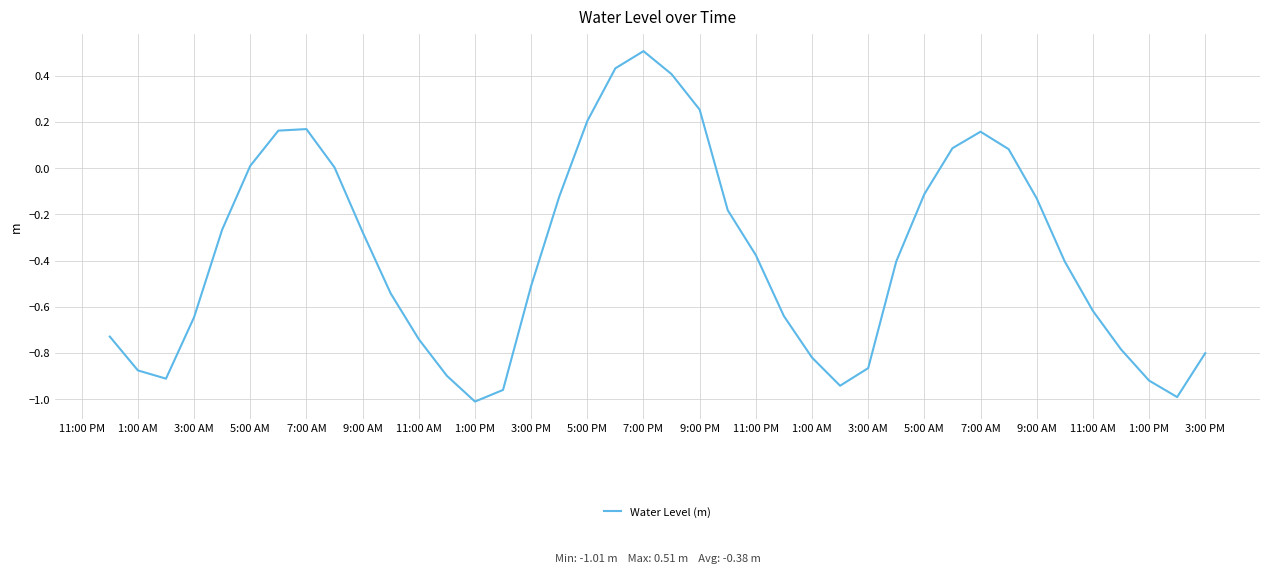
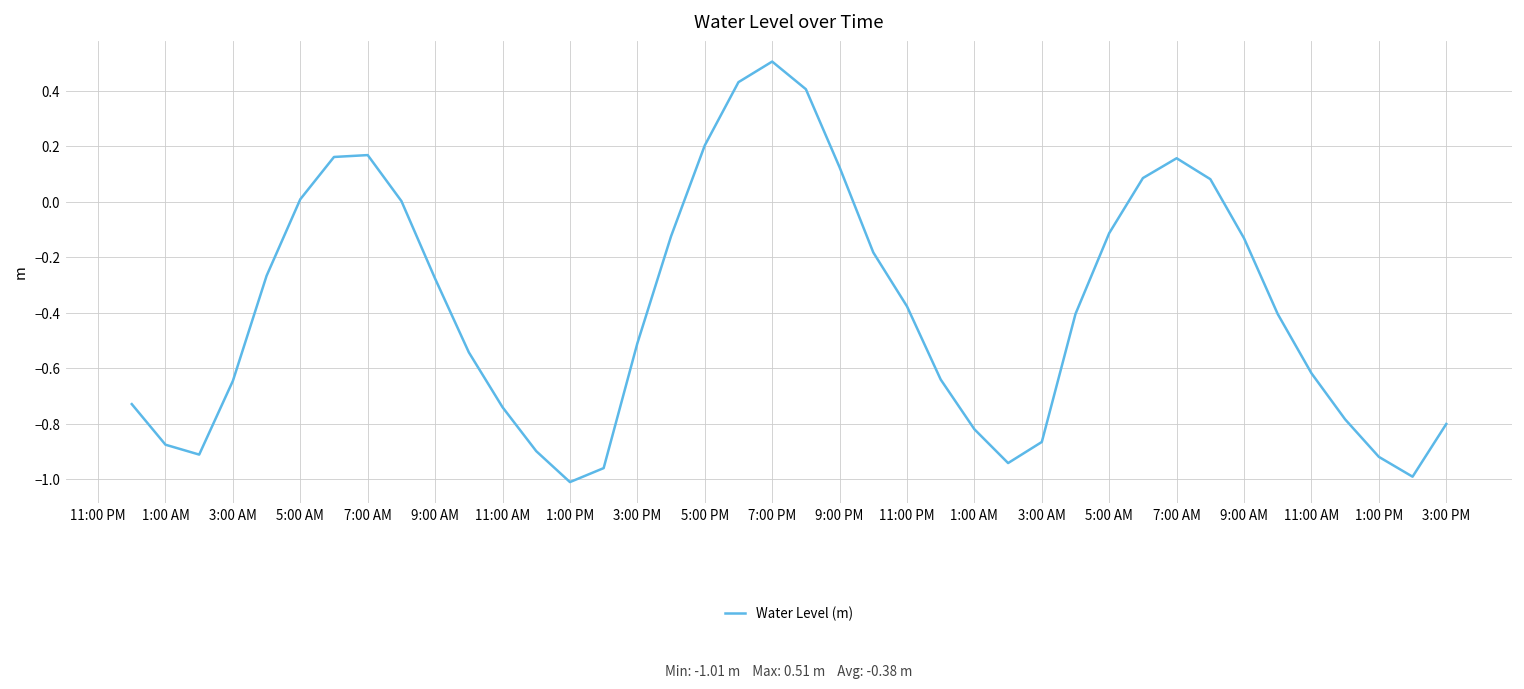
9:00 PM: 0.25 -> 0.12
